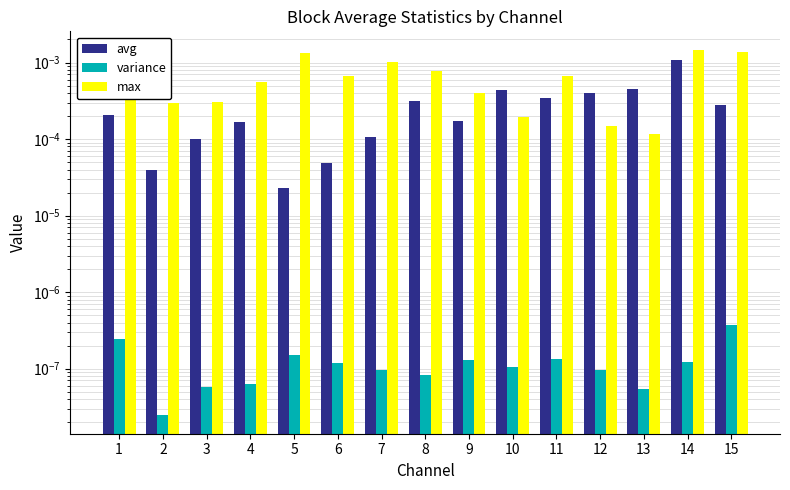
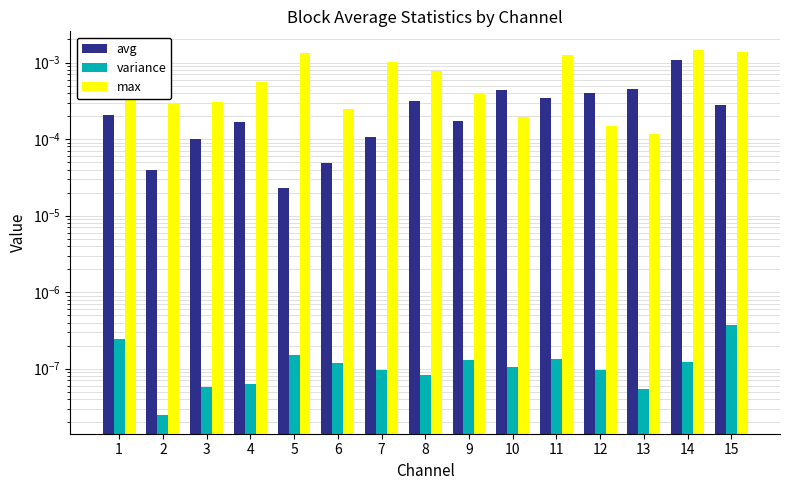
max, 6: 0.0007 -> 0.00025
max, 11: 0.0007 -> 0.0012
